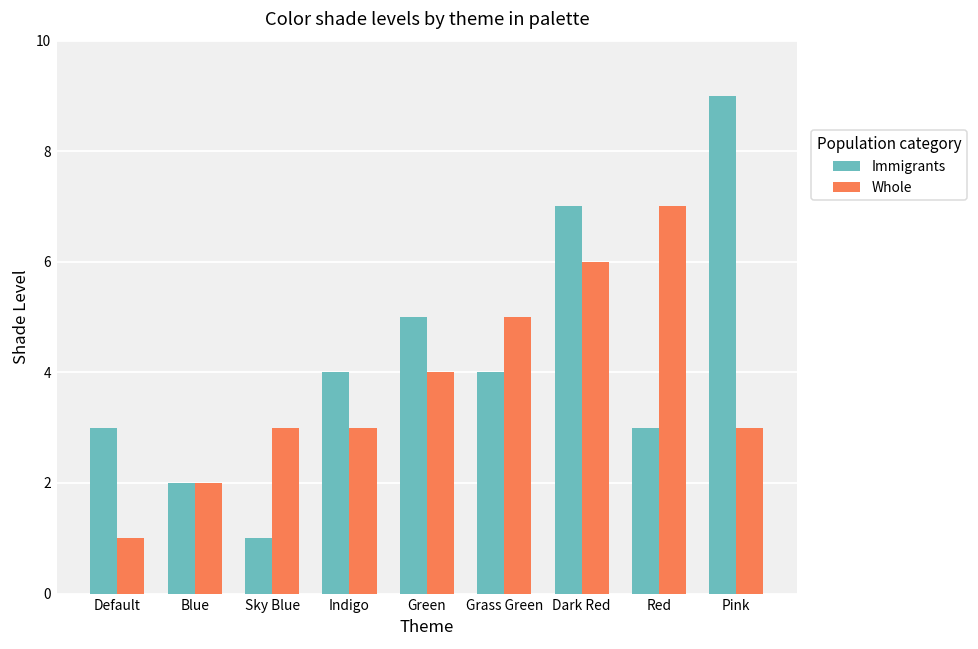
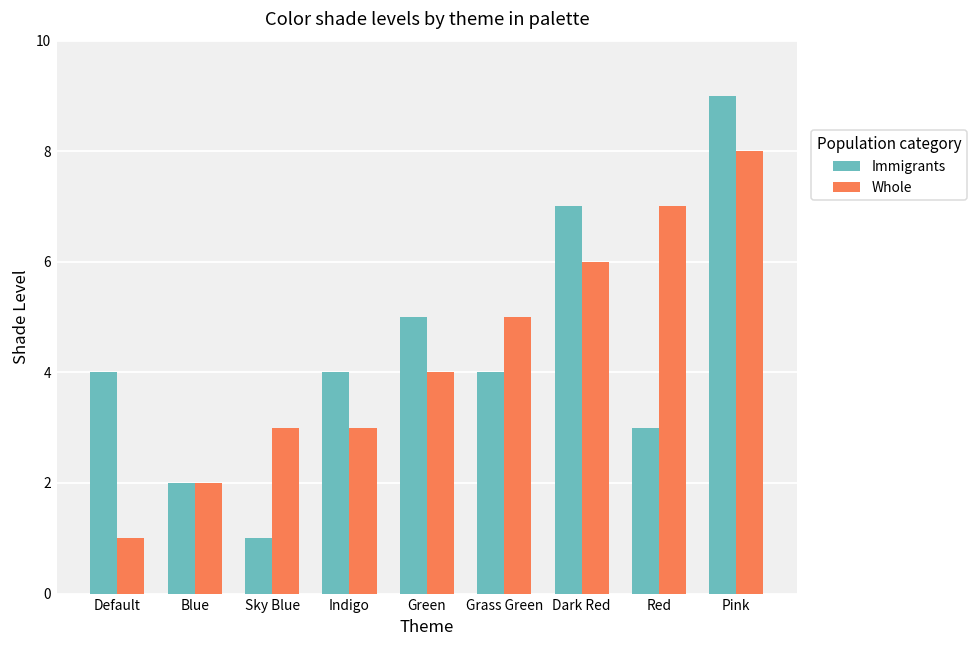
Immigrants, Default: 3 -> 4
Whole, Pink: 3 -> 8
